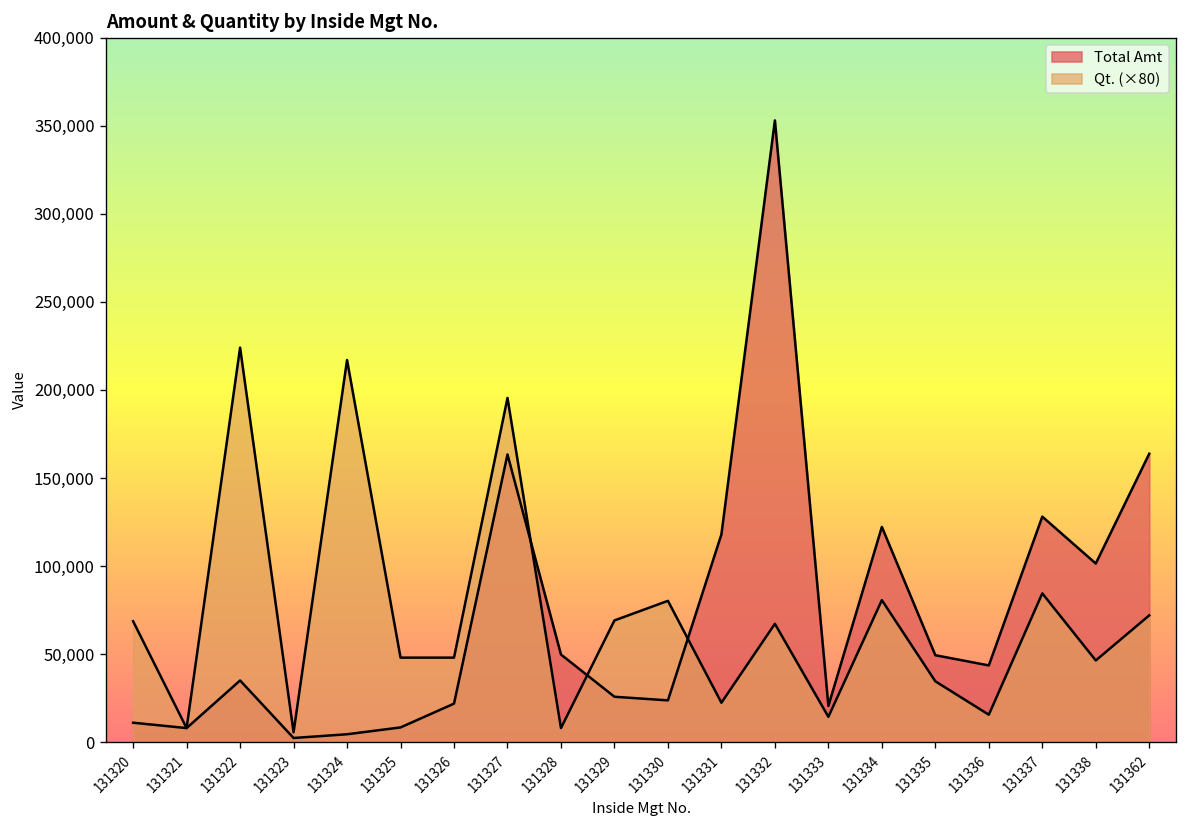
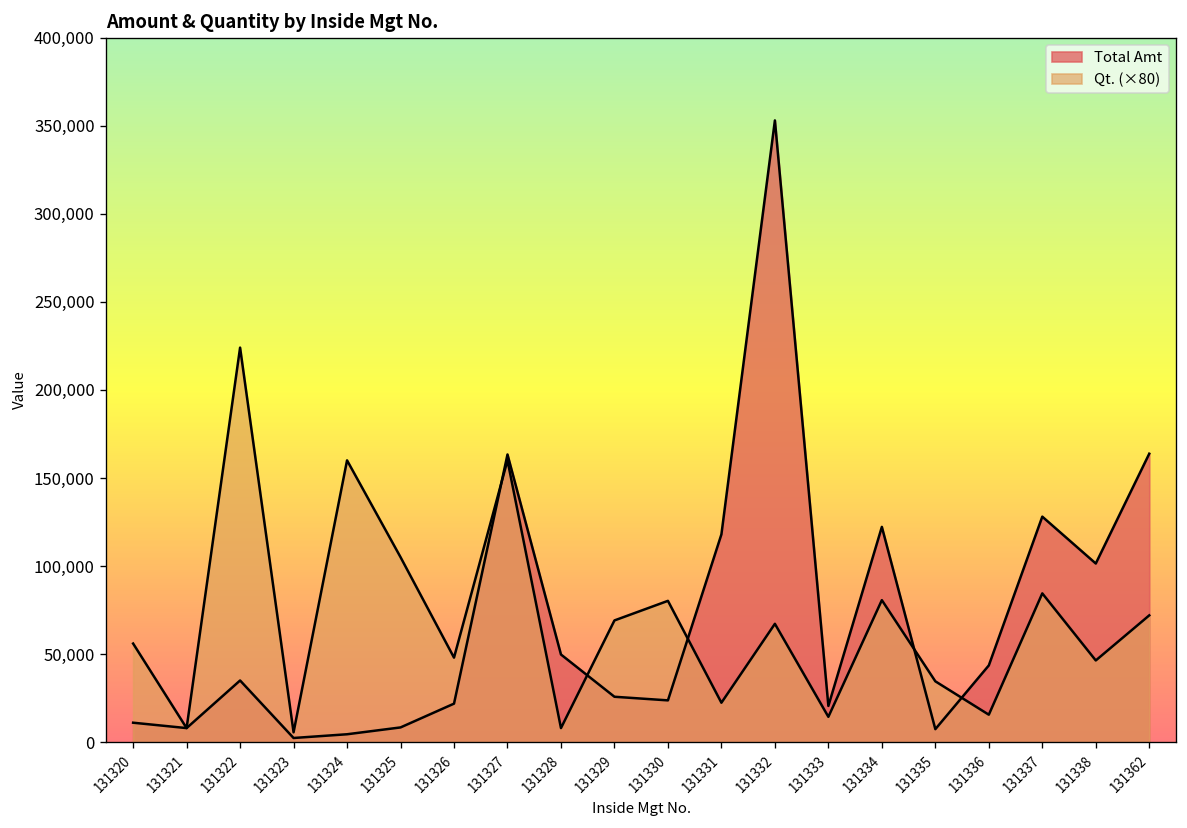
Qt. (×80), 131320: 69,000 -> 56,000
Qt. (×80), 131324: 217,000 -> 160,000
Qt. (×80), 131325: 48,000 -> 105,000
Qt. (×80), 131327: 195,000 -> 160,000
Total Amt, 131335: 49,000 -> 7,000
